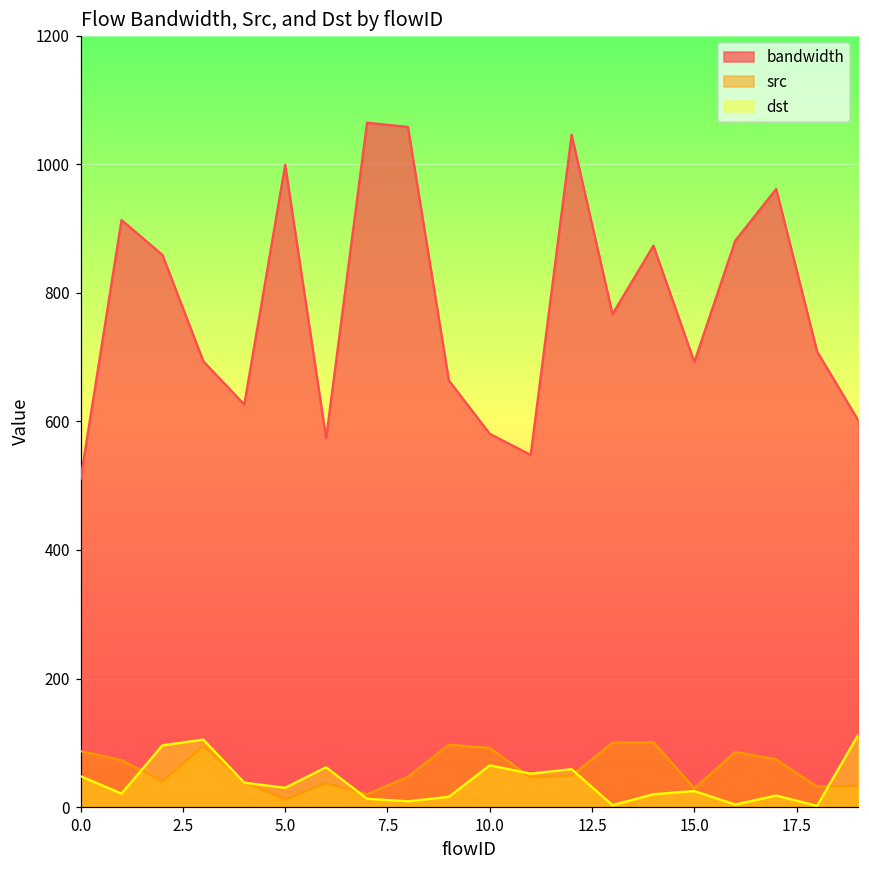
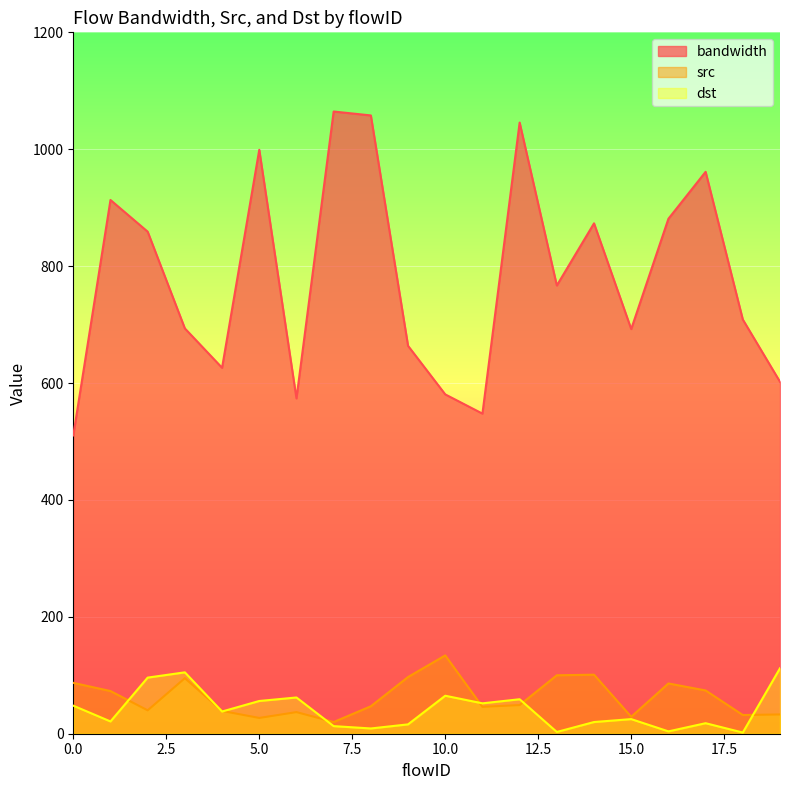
src, 5.0: 10 -> 30
dst, 5.0: 30 -> 60
src, 10.0: 90 -> 130
